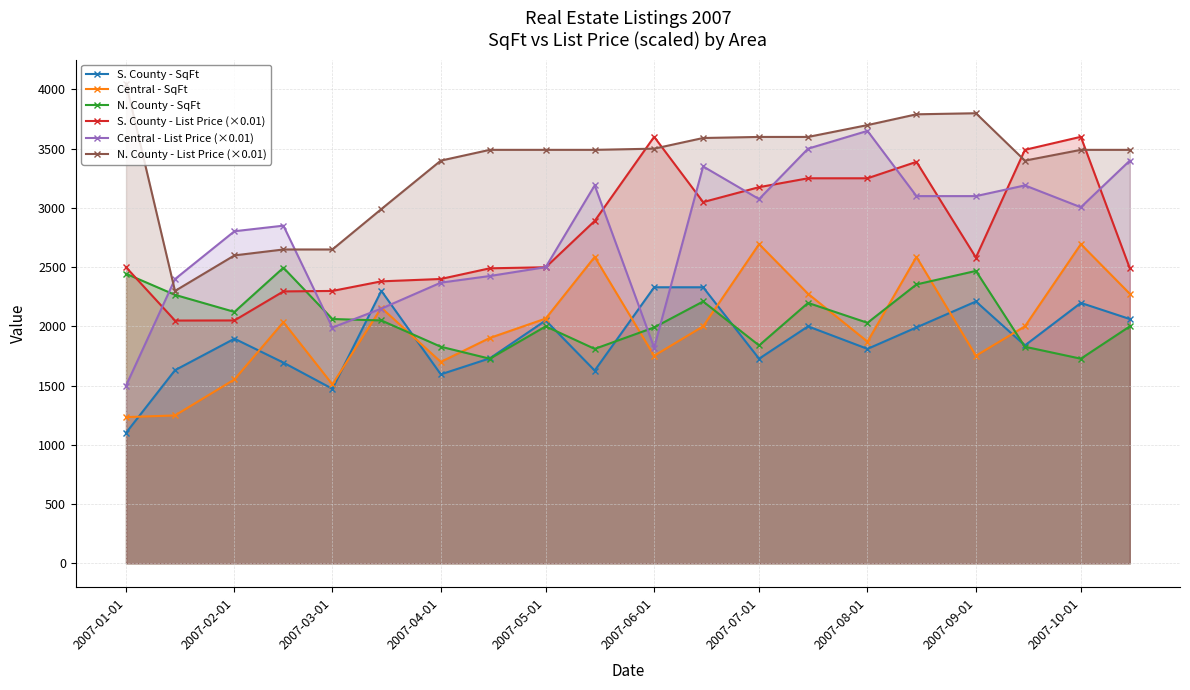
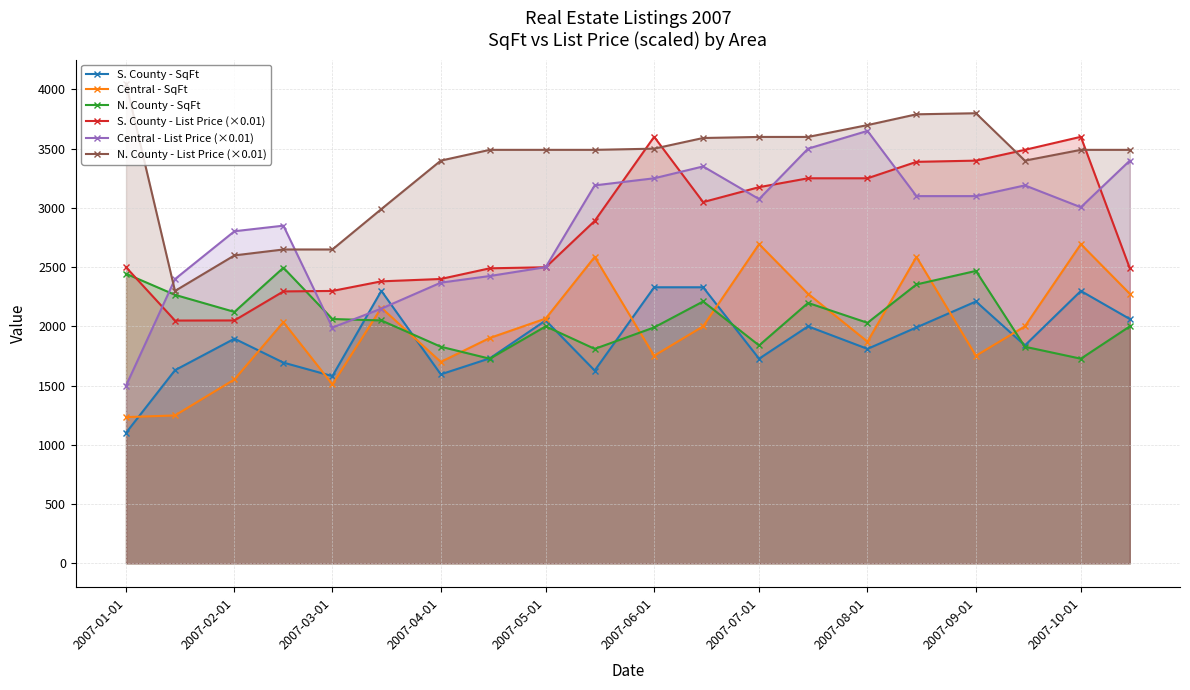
S. County - SqFt, 2007-03-01: 1470 -> 1580
Central - List Price (×0.01), 2007-06-01: 1820 -> 3250
S. County - List Price (×0.01), 2007-09-01: 2580 -> 3400
S. County - SqFt, 2007-10-01: 2200 -> 2300
